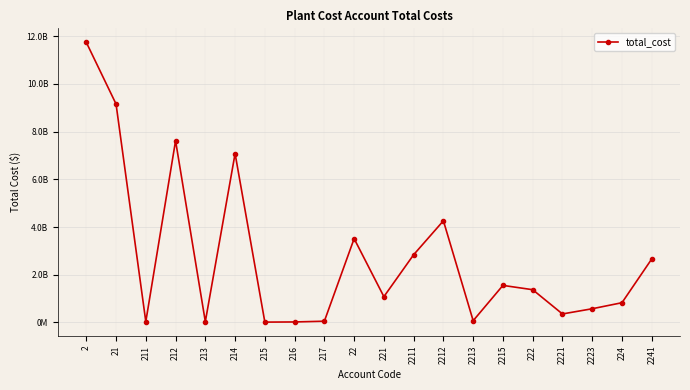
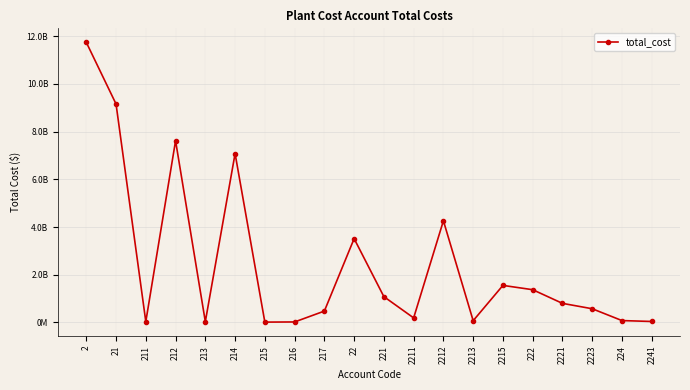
217: 100000000 -> 500000000
2211: 2800000000 -> 200000000
2221: 400000000 -> 800000000
224: 800000000 -> 100000000
2241: 2700000000 -> 0
